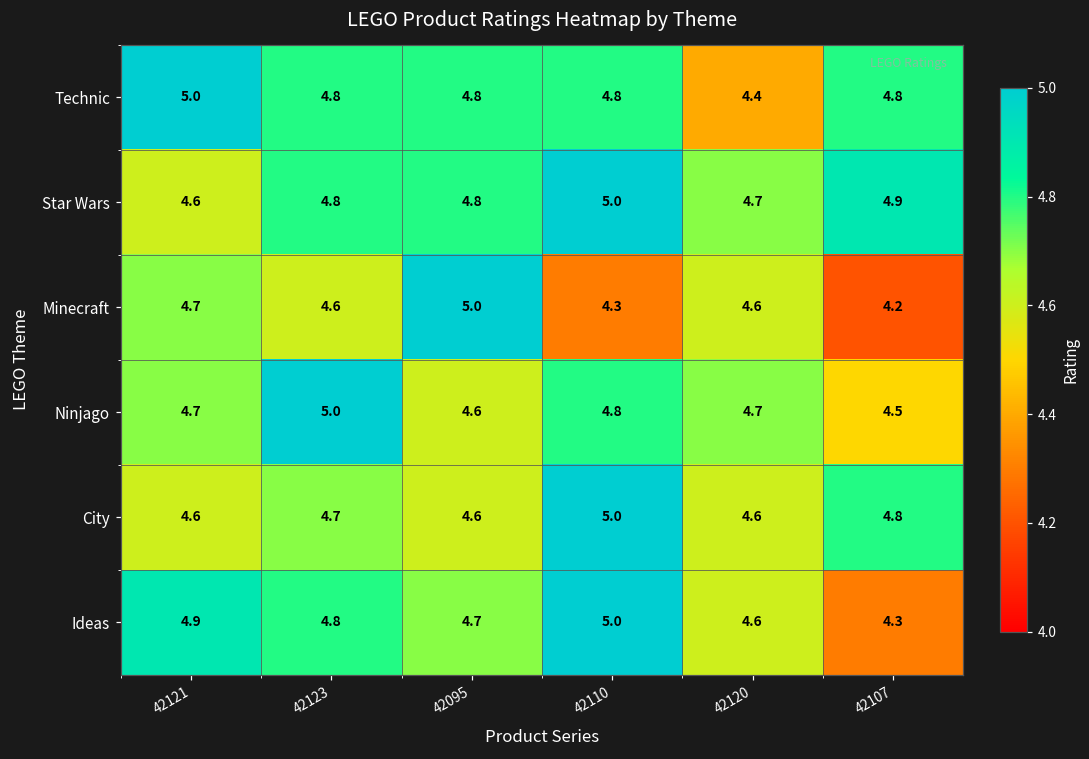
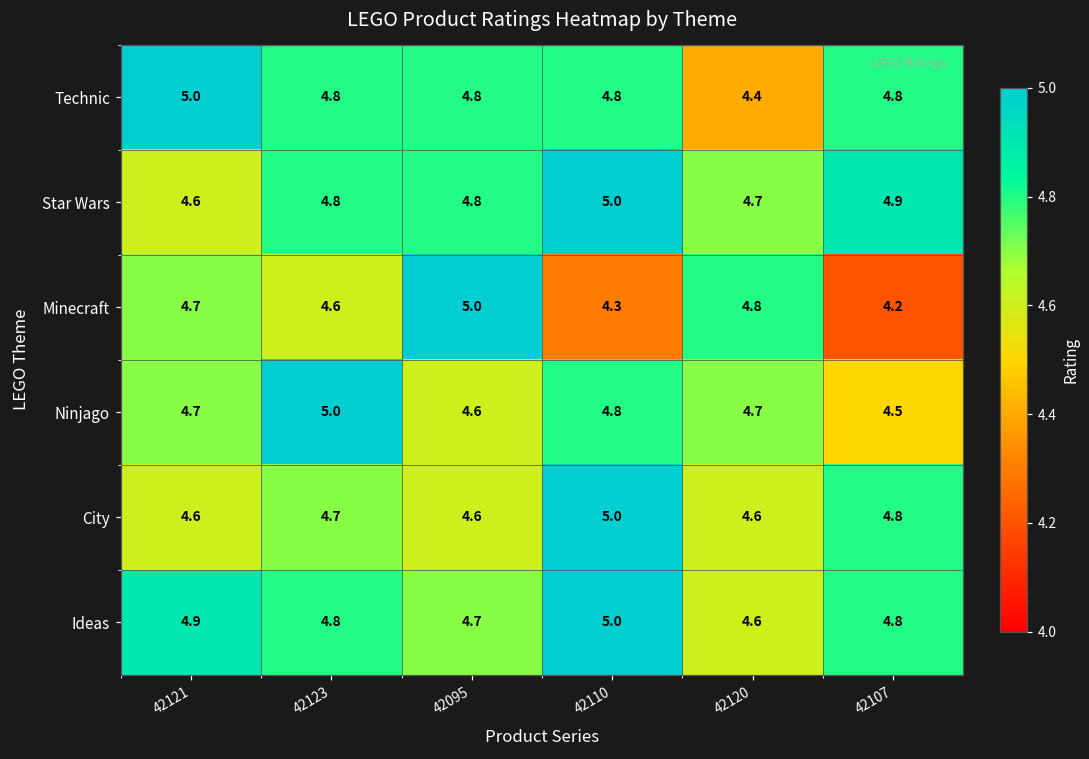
Minecraft, 42120: 4.6 -> 4.8
Ideas, 42107: 4.3 -> 4.8
